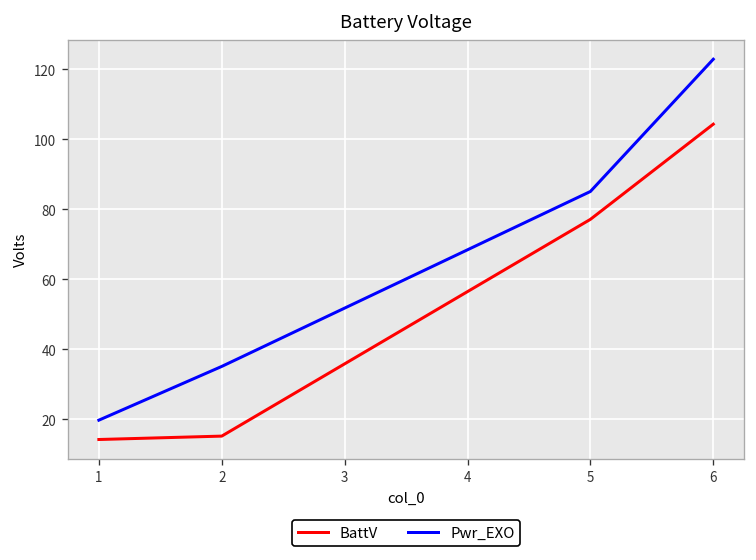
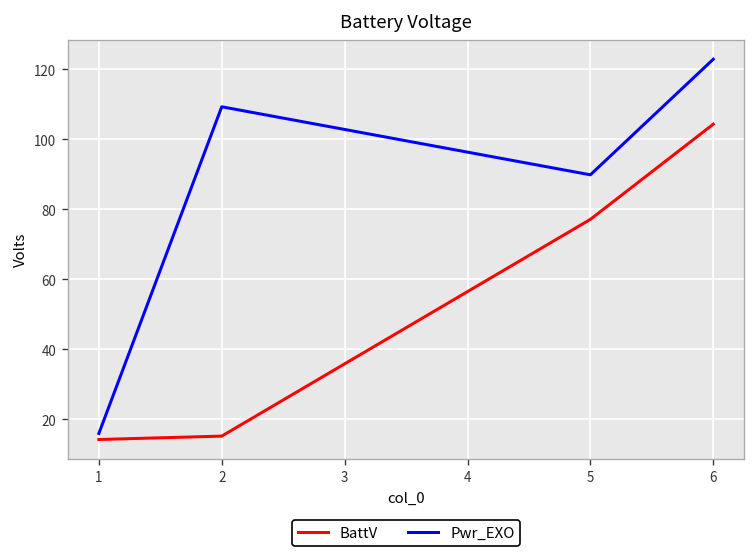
Pwr_EXO, 1: 20 -> 16
Pwr_EXO, 2: 35 -> 109
Pwr_EXO, 5: 85 -> 90
